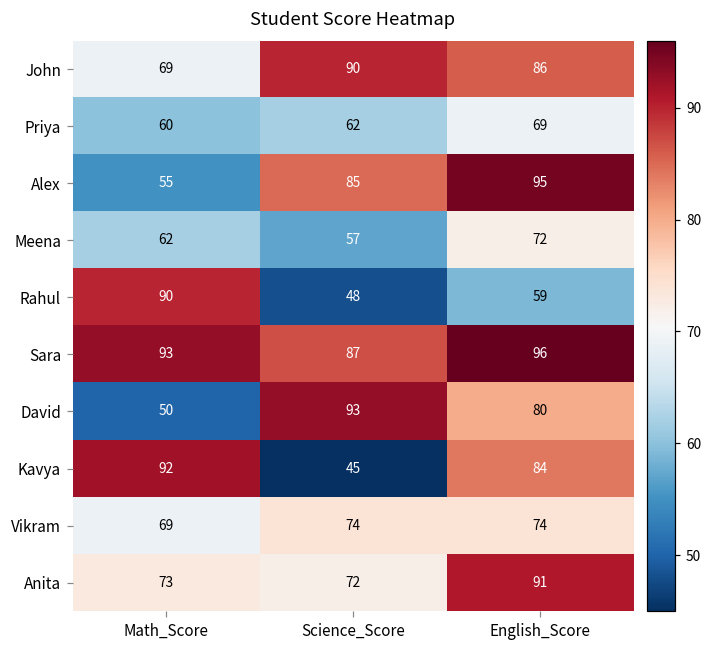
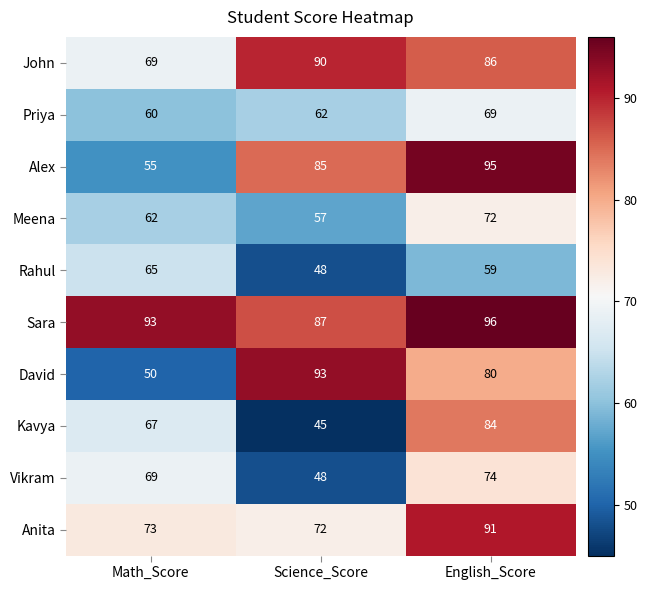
Rahul, Math_Score: 90 -> 65
Kavya, Math_Score: 92 -> 67
Vikram, Science_Score: 74 -> 48
